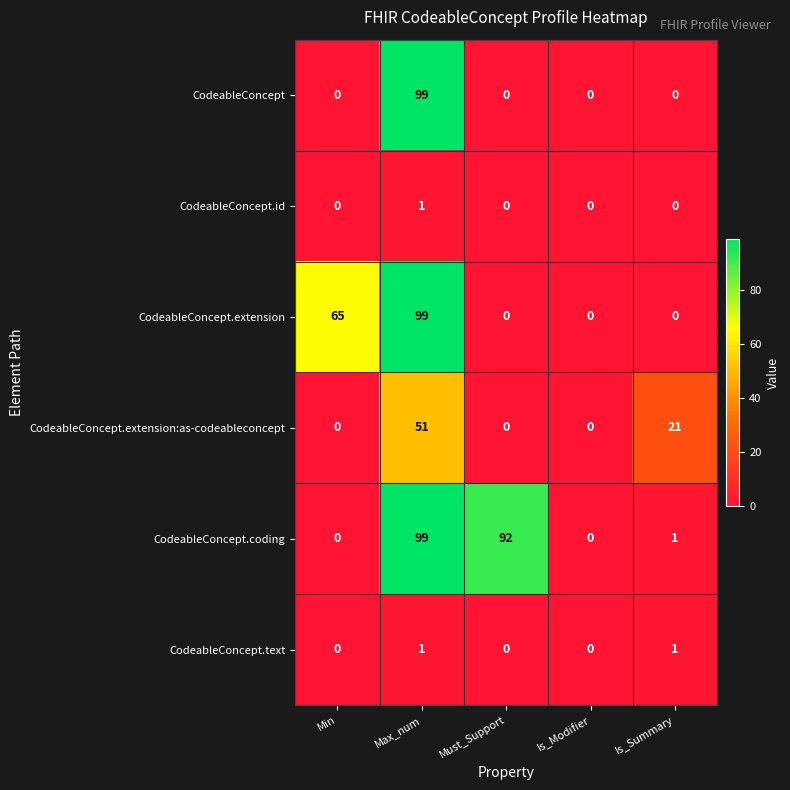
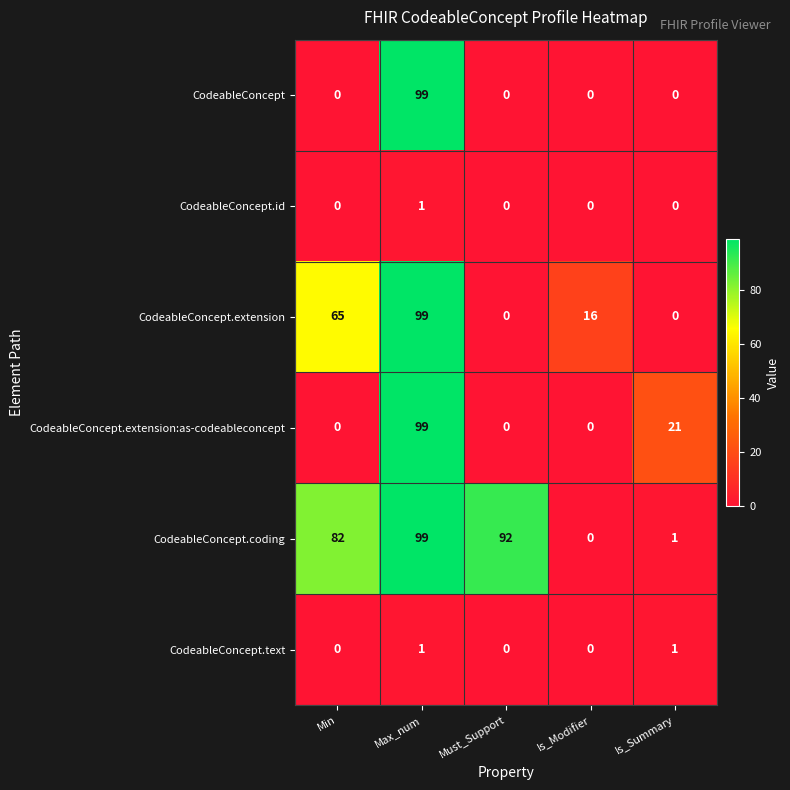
CodeableConcept.extension, Is_Modifier: 0 -> 16
CodeableConcept.extension:as-codeableconcept, Max_num: 51 -> 99
CodeableConcept.coding, Min: 0 -> 82
